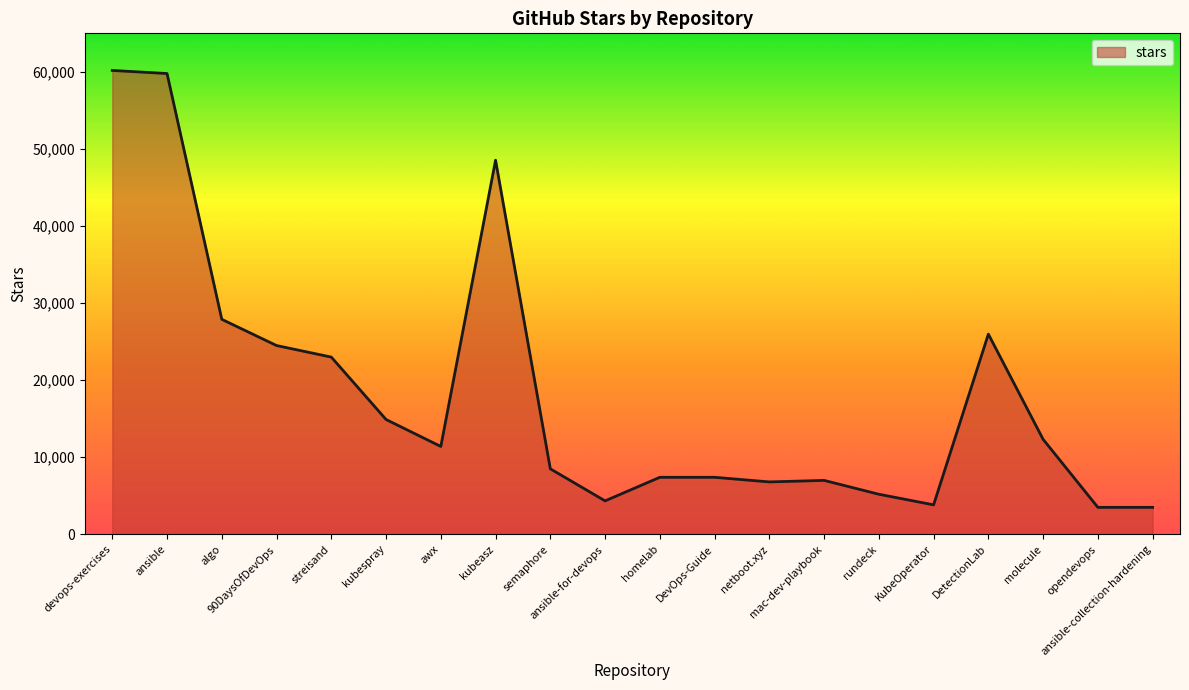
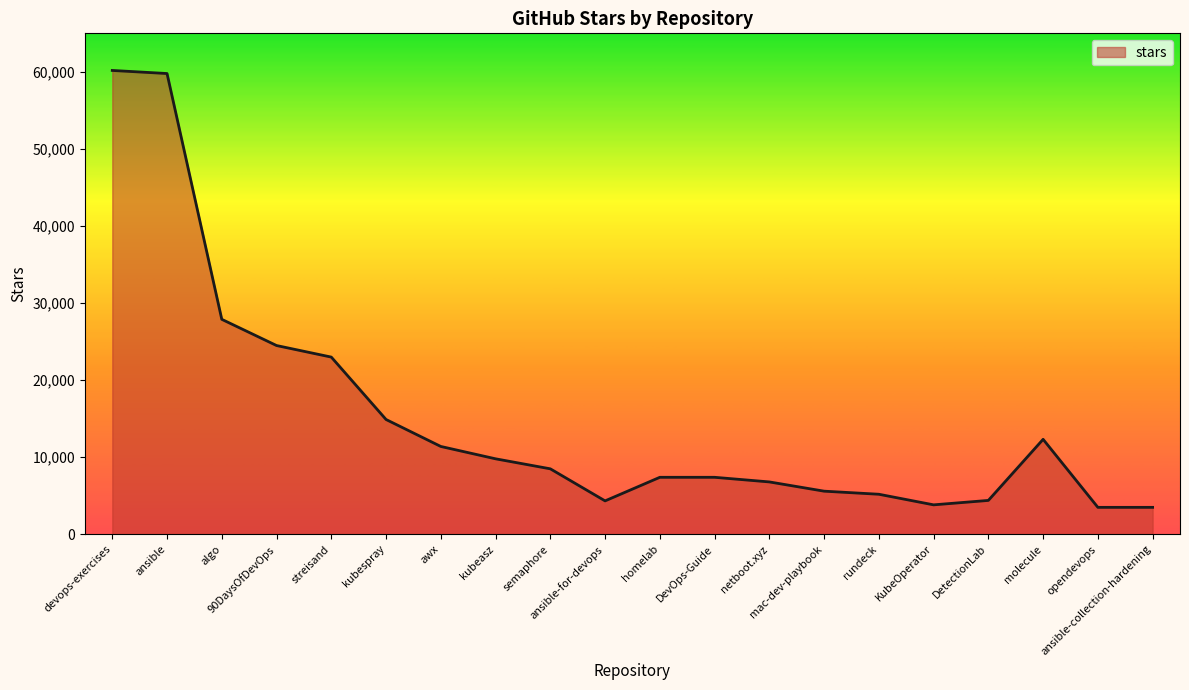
kubeasz: 49,000 -> 10,000
mac-dev-playbook: 7,000 -> 6,000
DetectionLab: 26,000 -> 4,000
